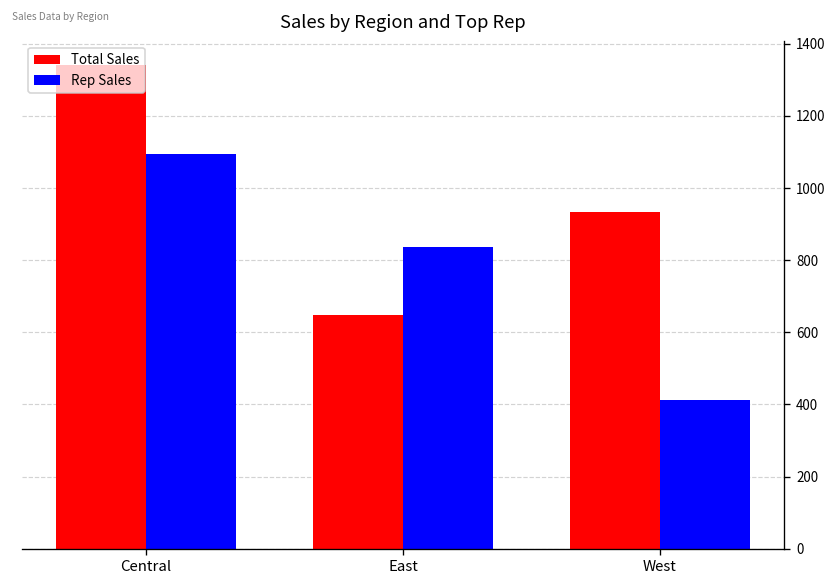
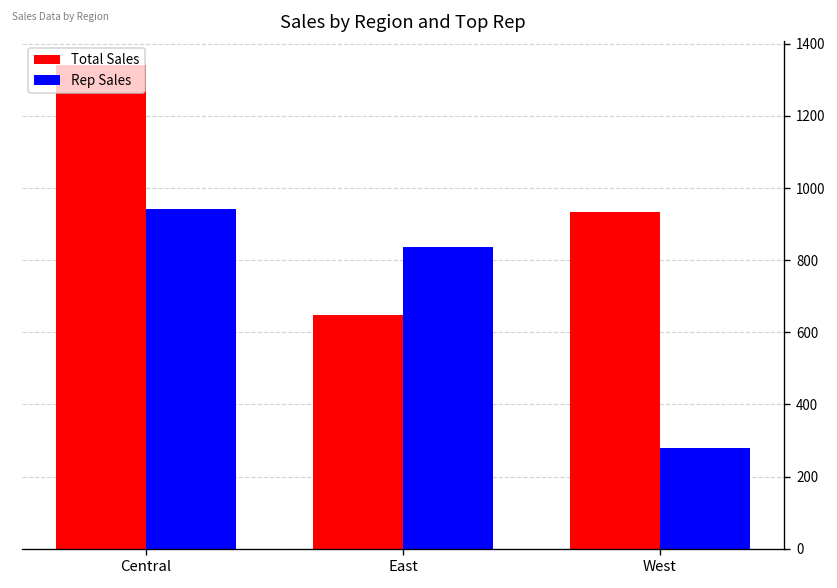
Rep Sales, Central: 1090 -> 940
Rep Sales, West: 410 -> 280
